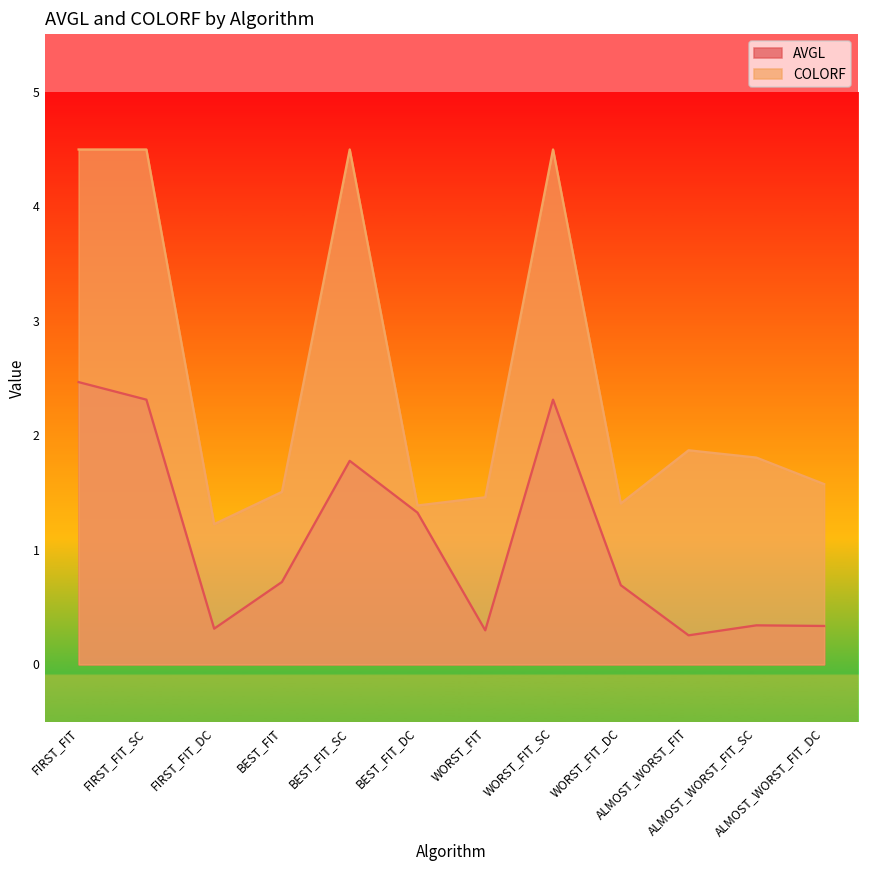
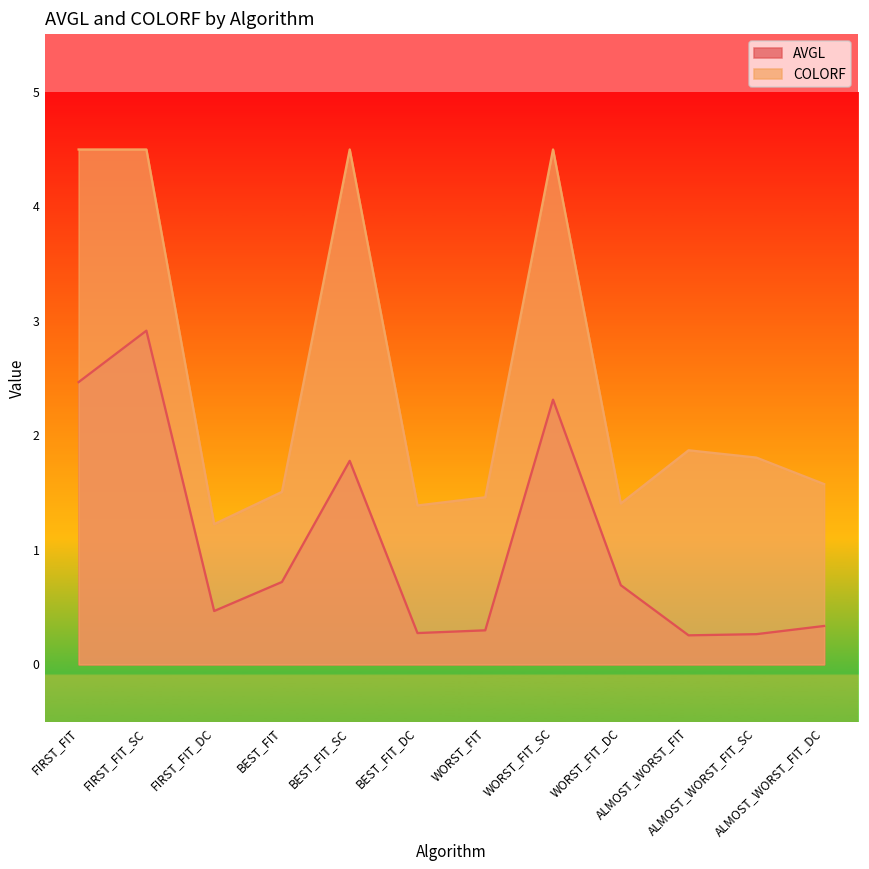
AVGL, FIRST_FIT_SC: 2.31 -> 2.91
AVGL, FIRST_FIT_DC: 0.31 -> 0.47
AVGL, BEST_FIT_DC: 1.32 -> 0.27
AVGL, ALMOST_WORST_FIT_SC: 0.34 -> 0.26
